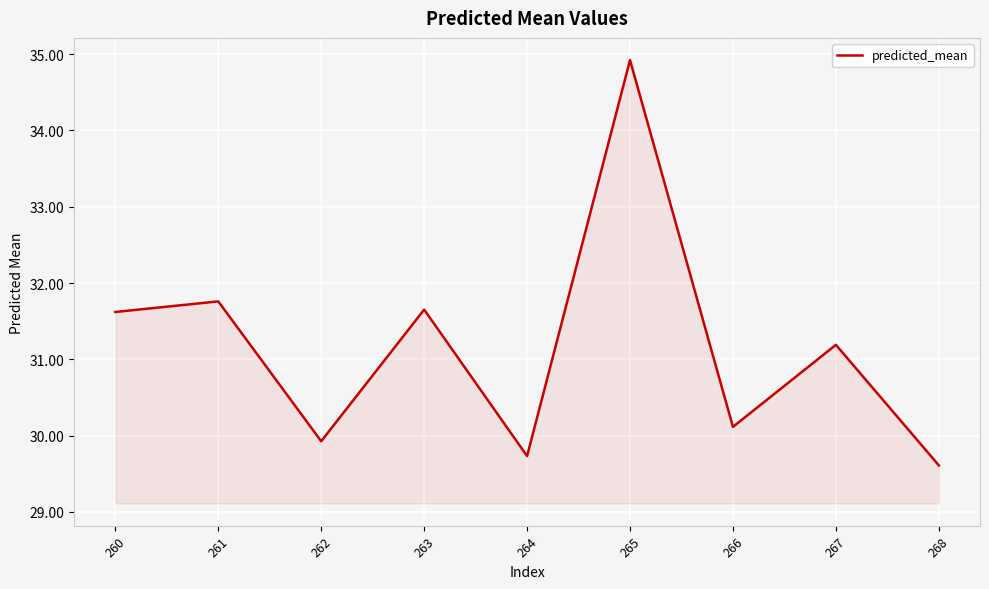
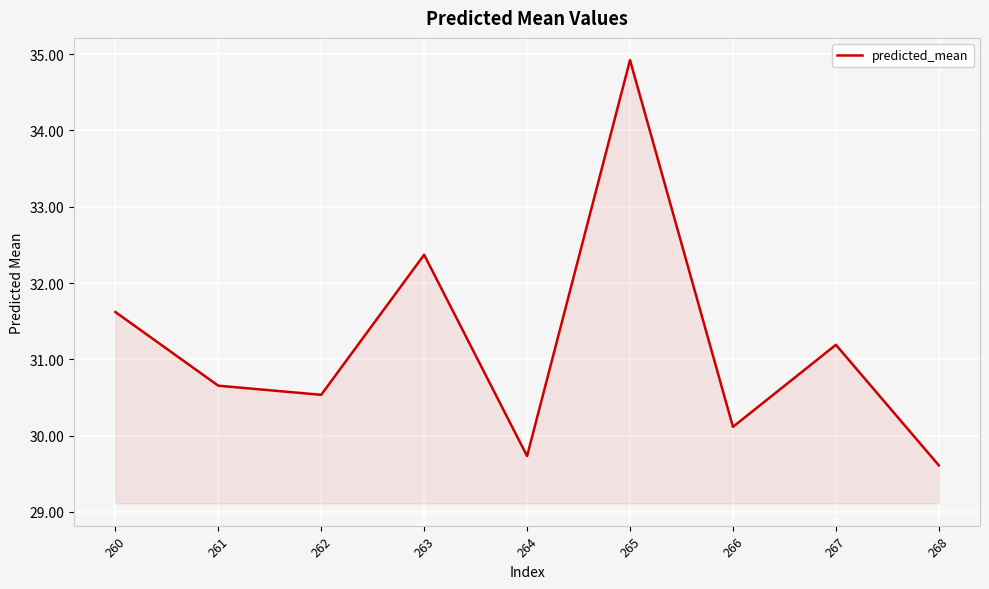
261: 31.8 -> 30.7
262: 29.9 -> 30.5
263: 31.7 -> 32.4
